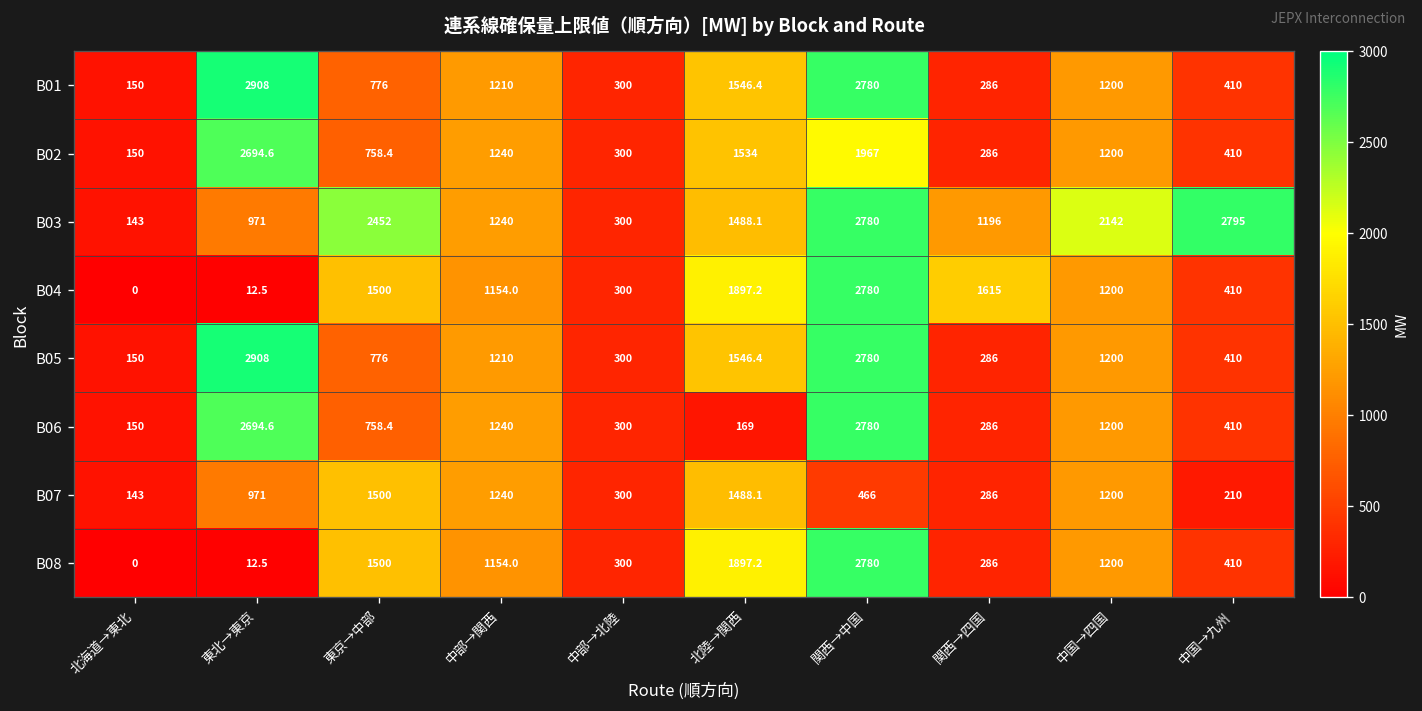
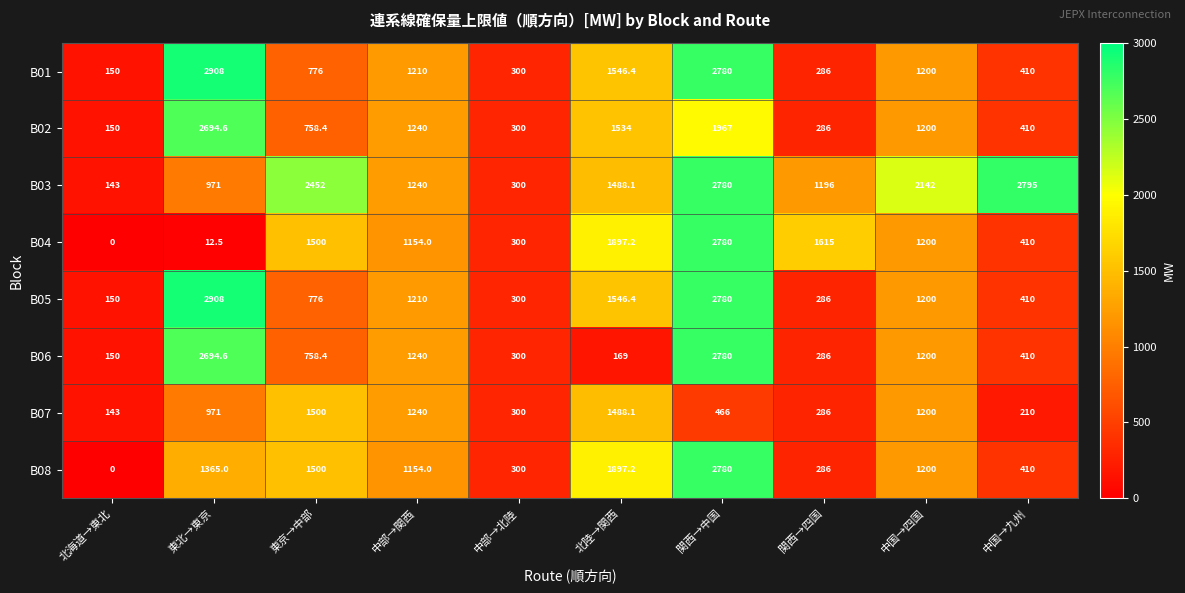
B08, 東北→東京: 12.5 -> 1365.0
